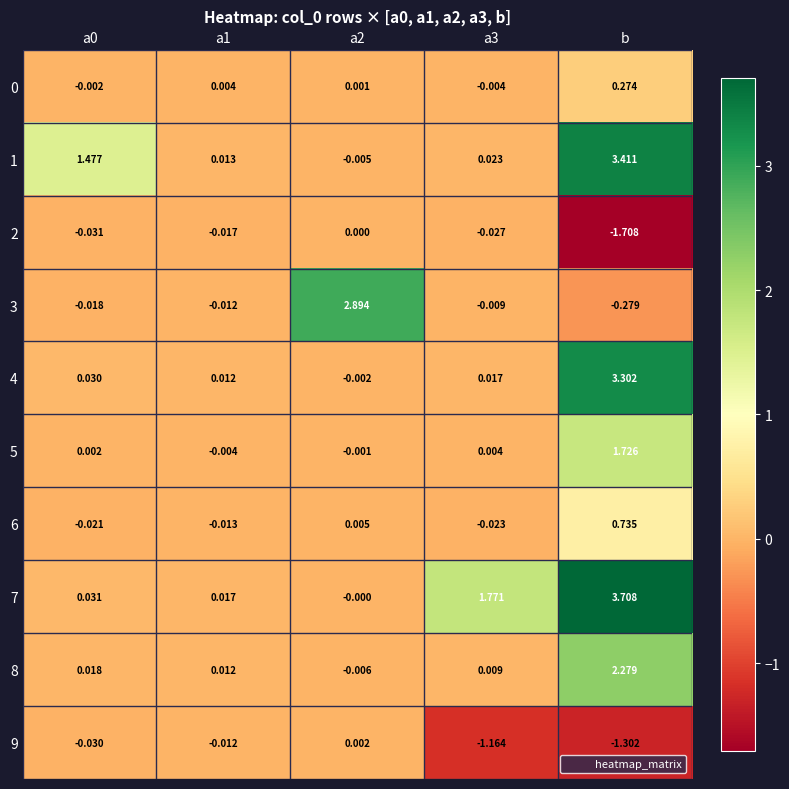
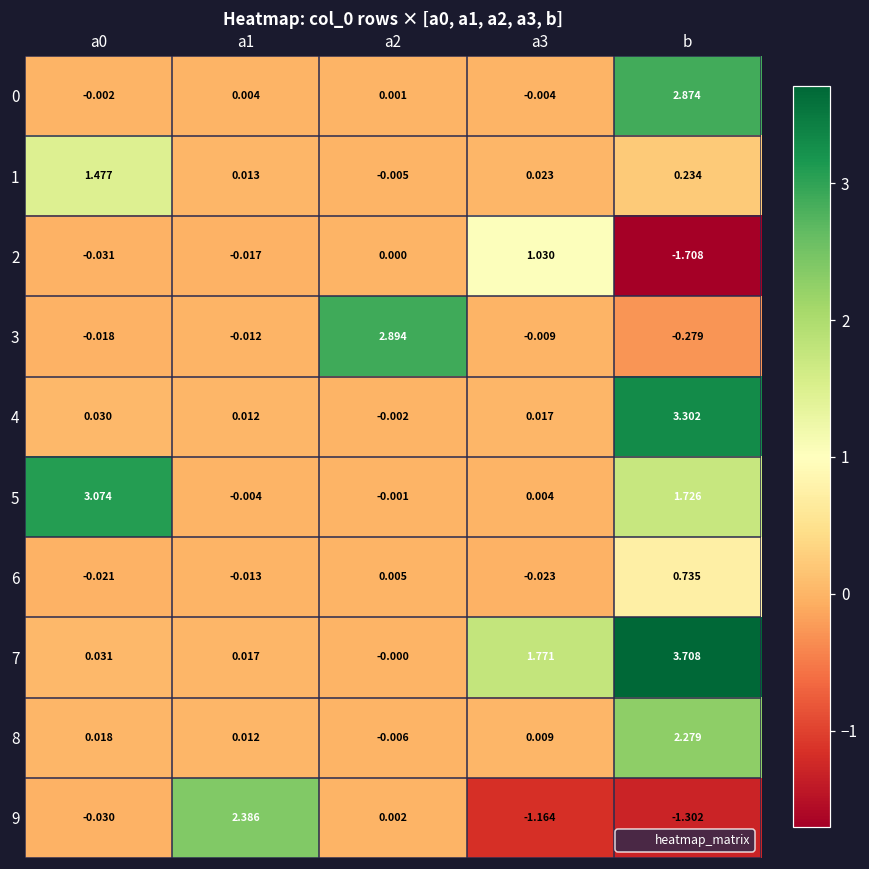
0, b: 0.274 -> 2.874
1, b: 3.411 -> 0.234
2, a3: -0.027 -> 1.030
5, a0: 0.002 -> 3.074
9, a1: -0.012 -> 2.386
